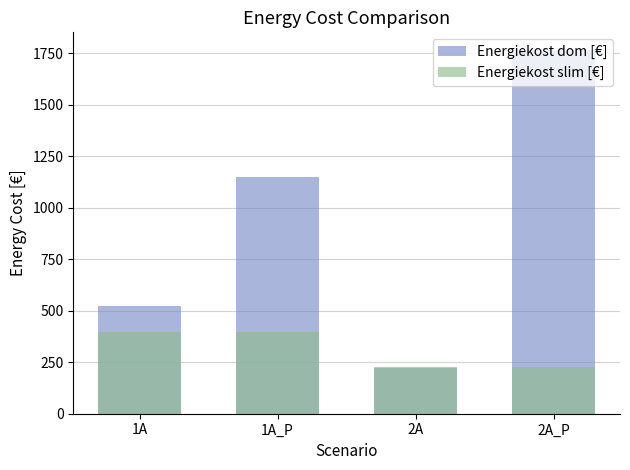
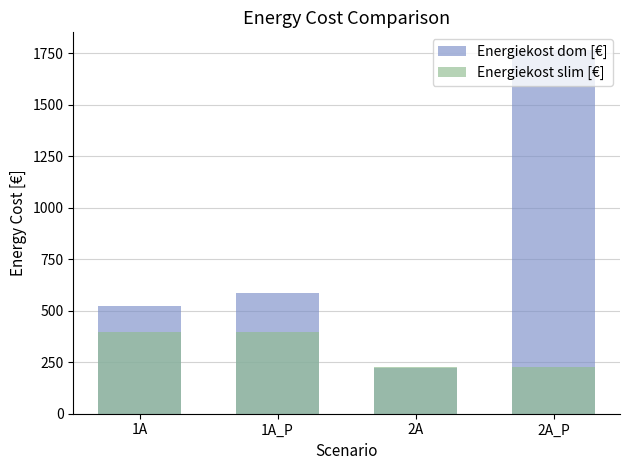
Energiekost dom [€], 1A_P: 1150 -> 590
